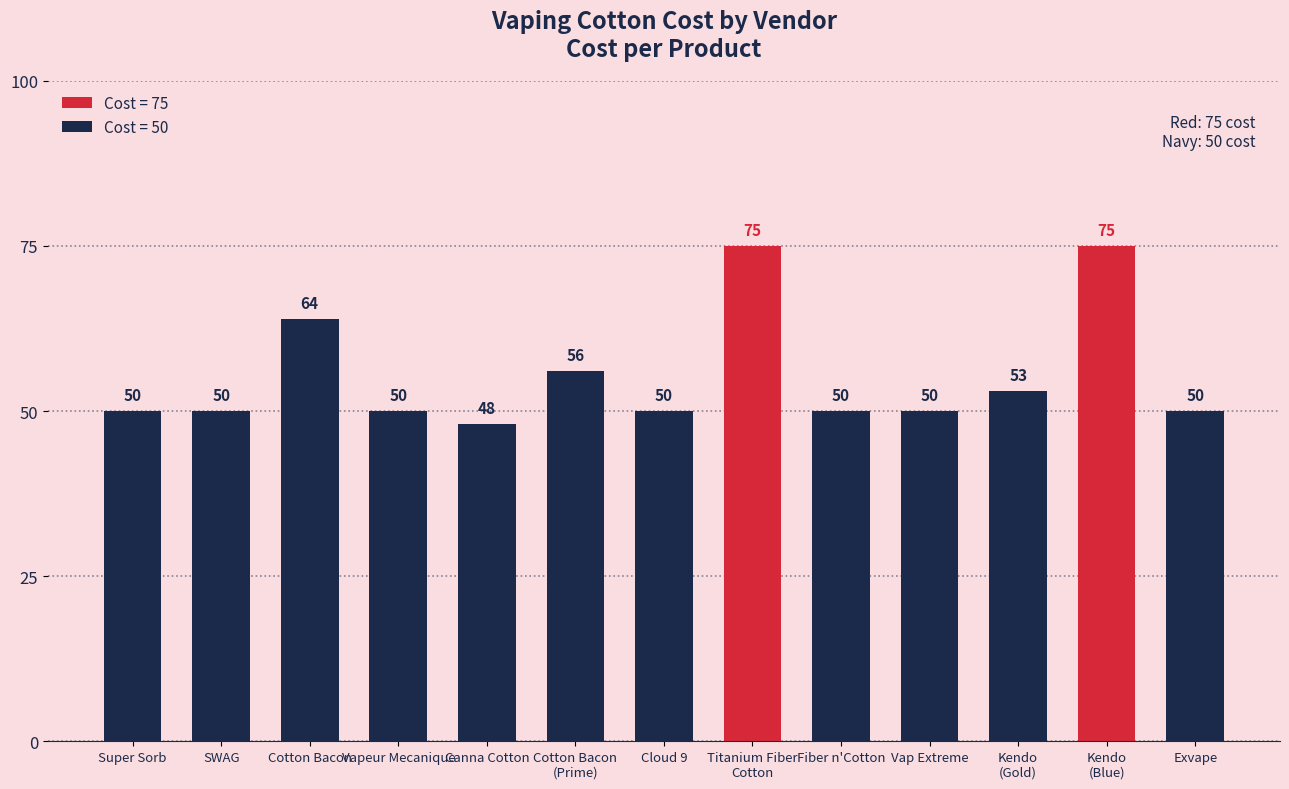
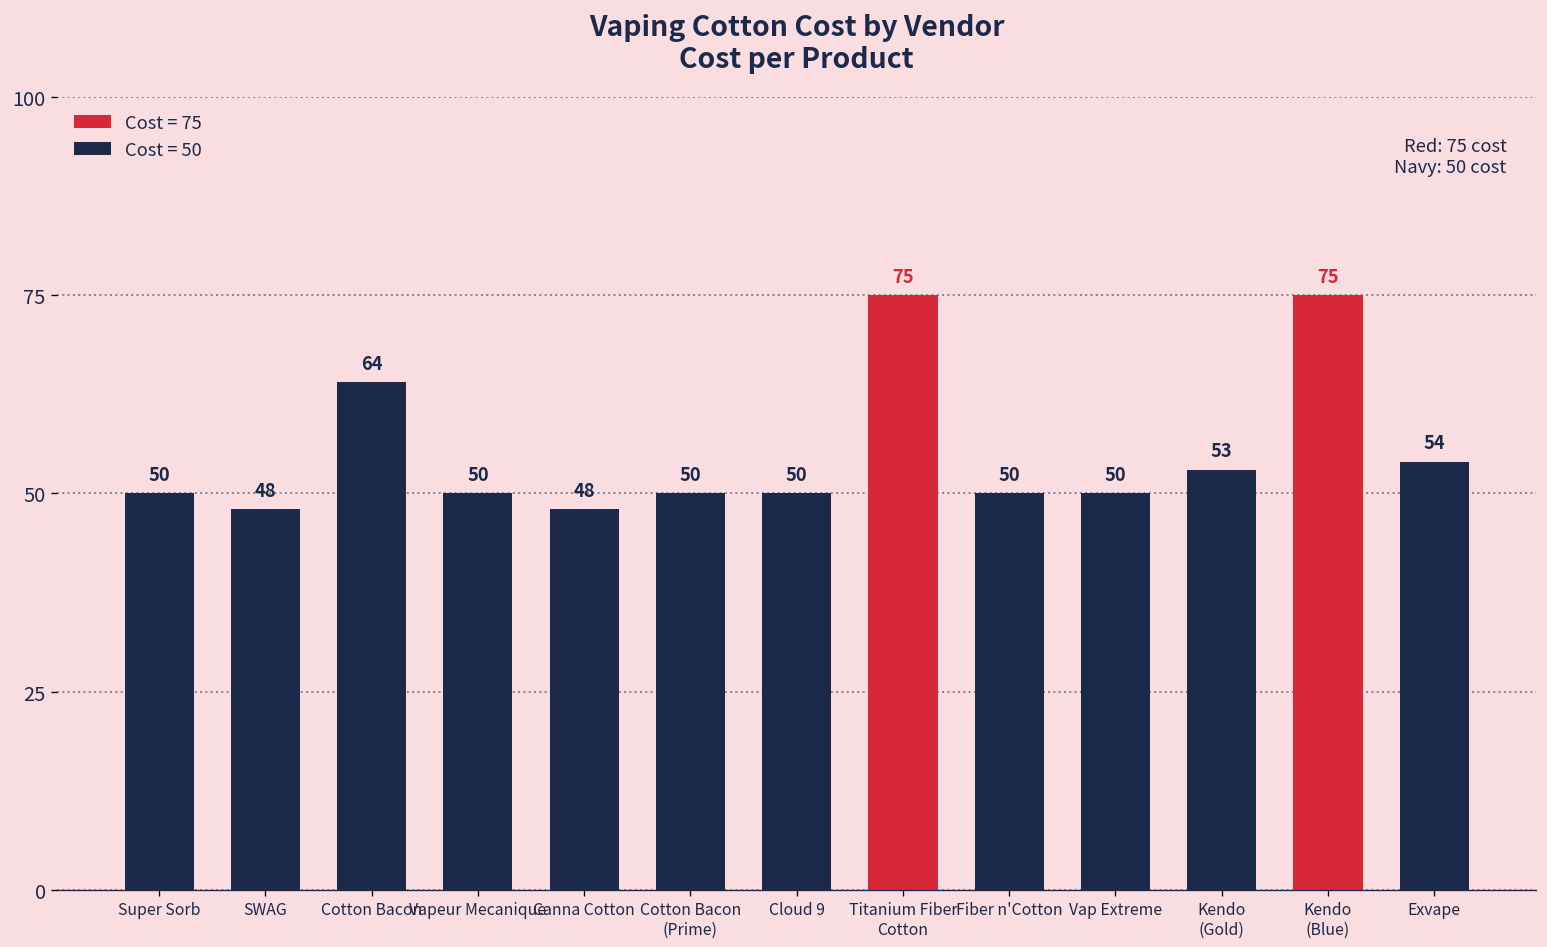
SWAG: 50 -> 48
Cotton Bacon (Prime): 56 -> 50
Exvape: 50 -> 54
